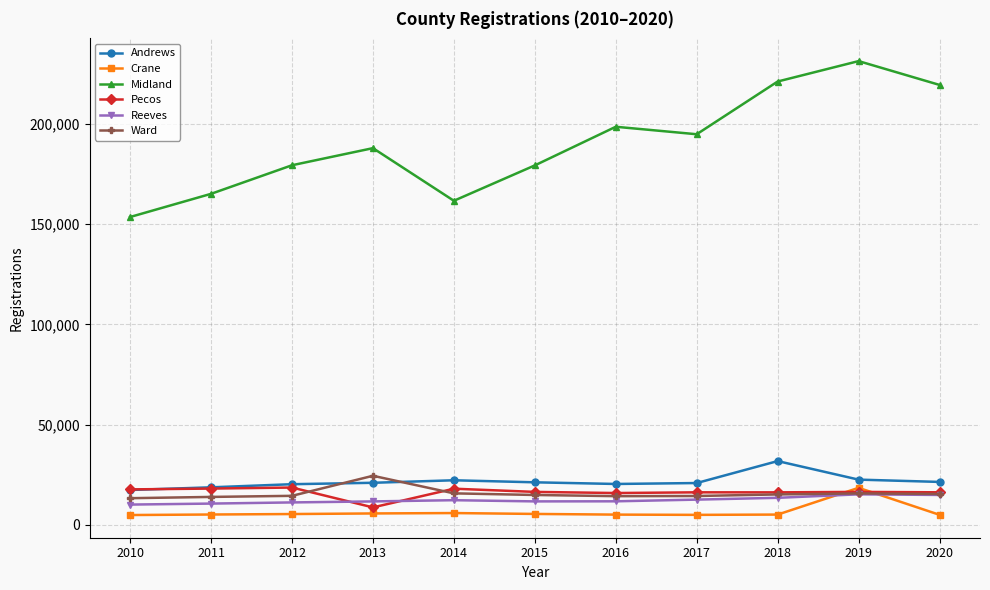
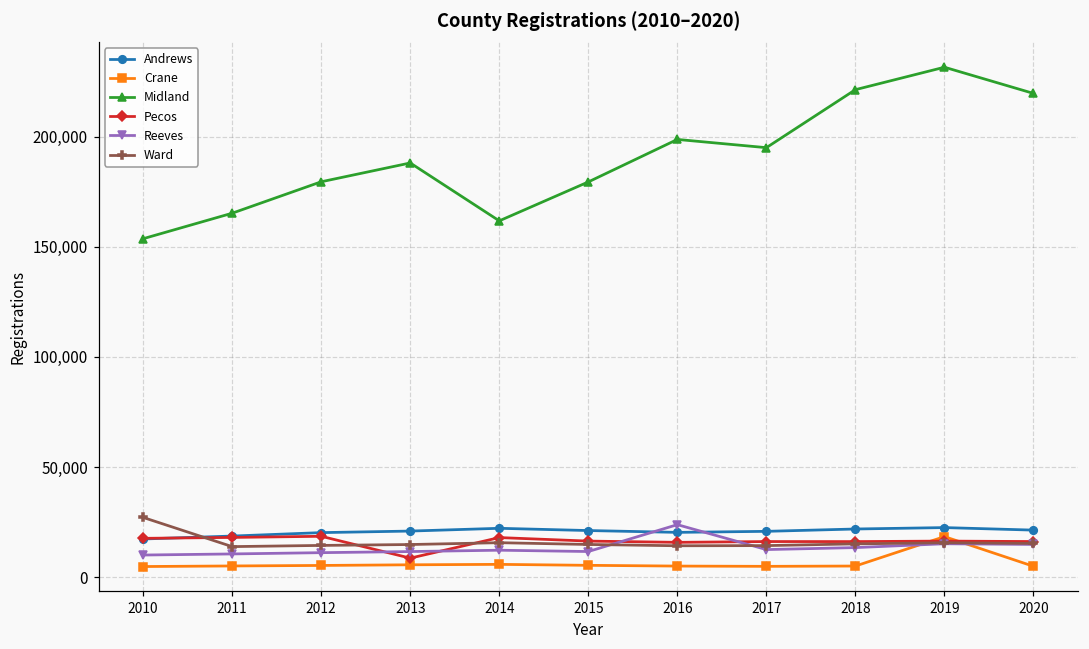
Ward, 2010: 13,000 -> 27,000
Ward, 2013: 24,000 -> 15,000
Reeves, 2016: 12,000 -> 24,000
Andrews, 2018: 32,000 -> 22,000
